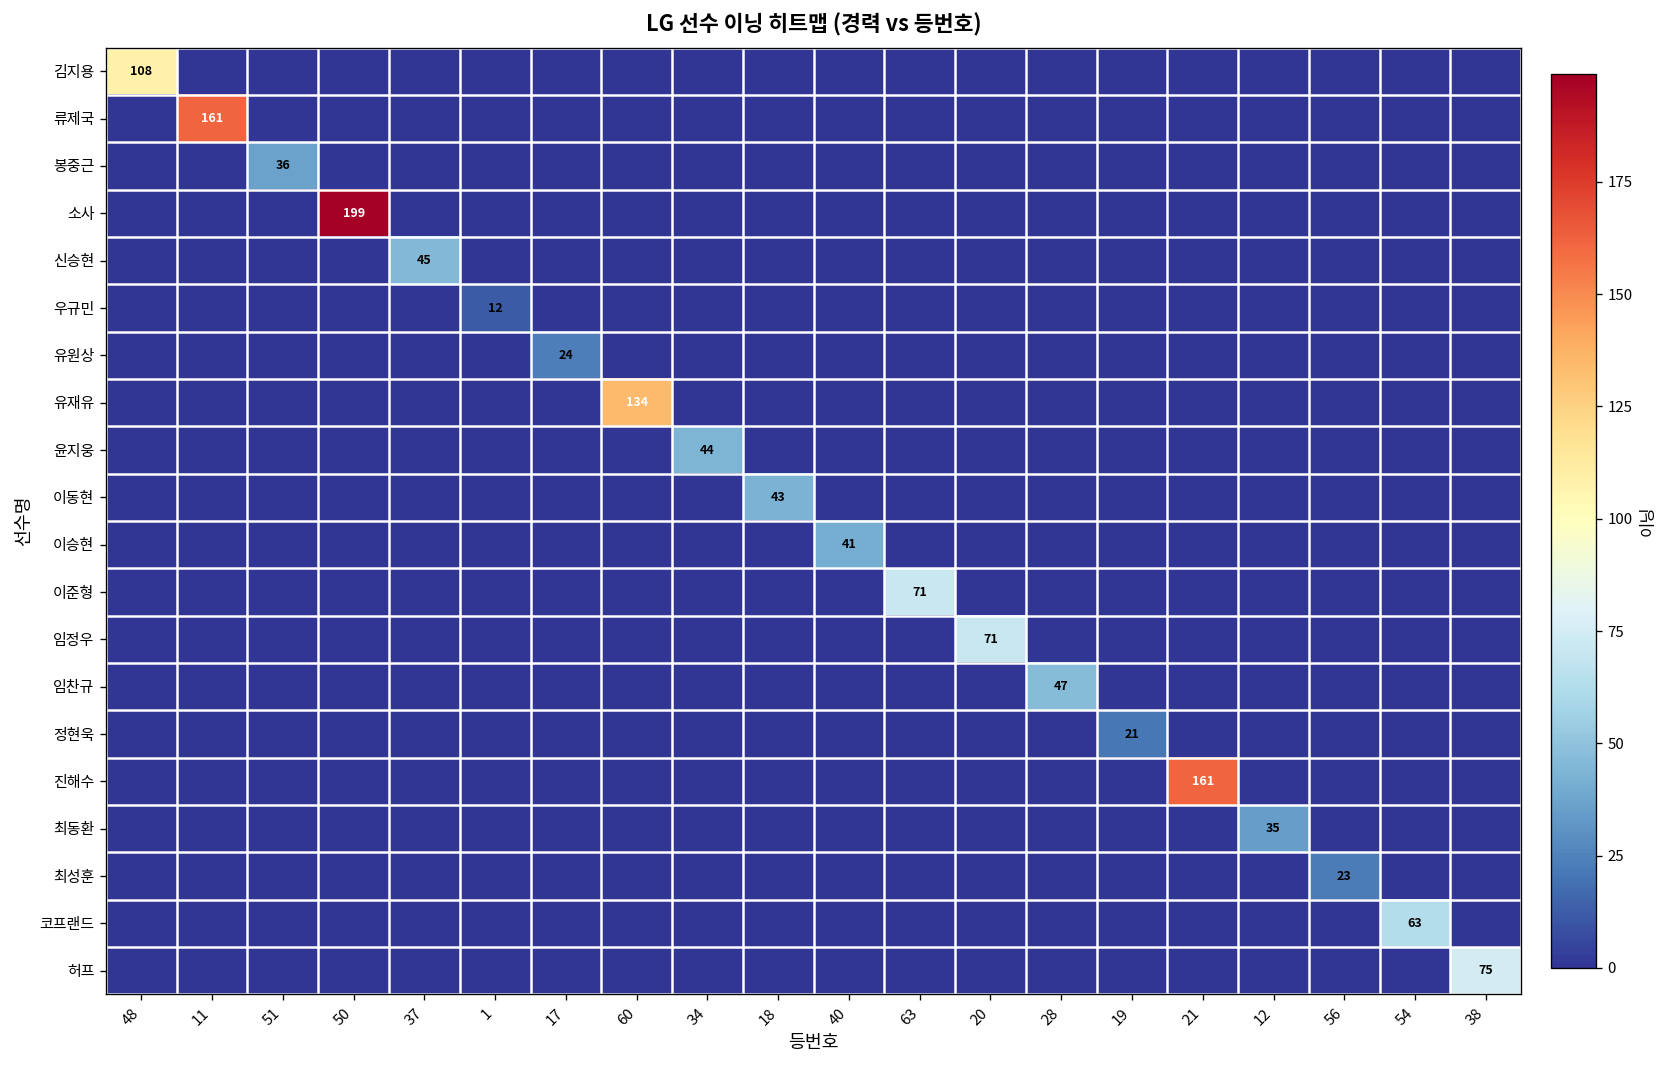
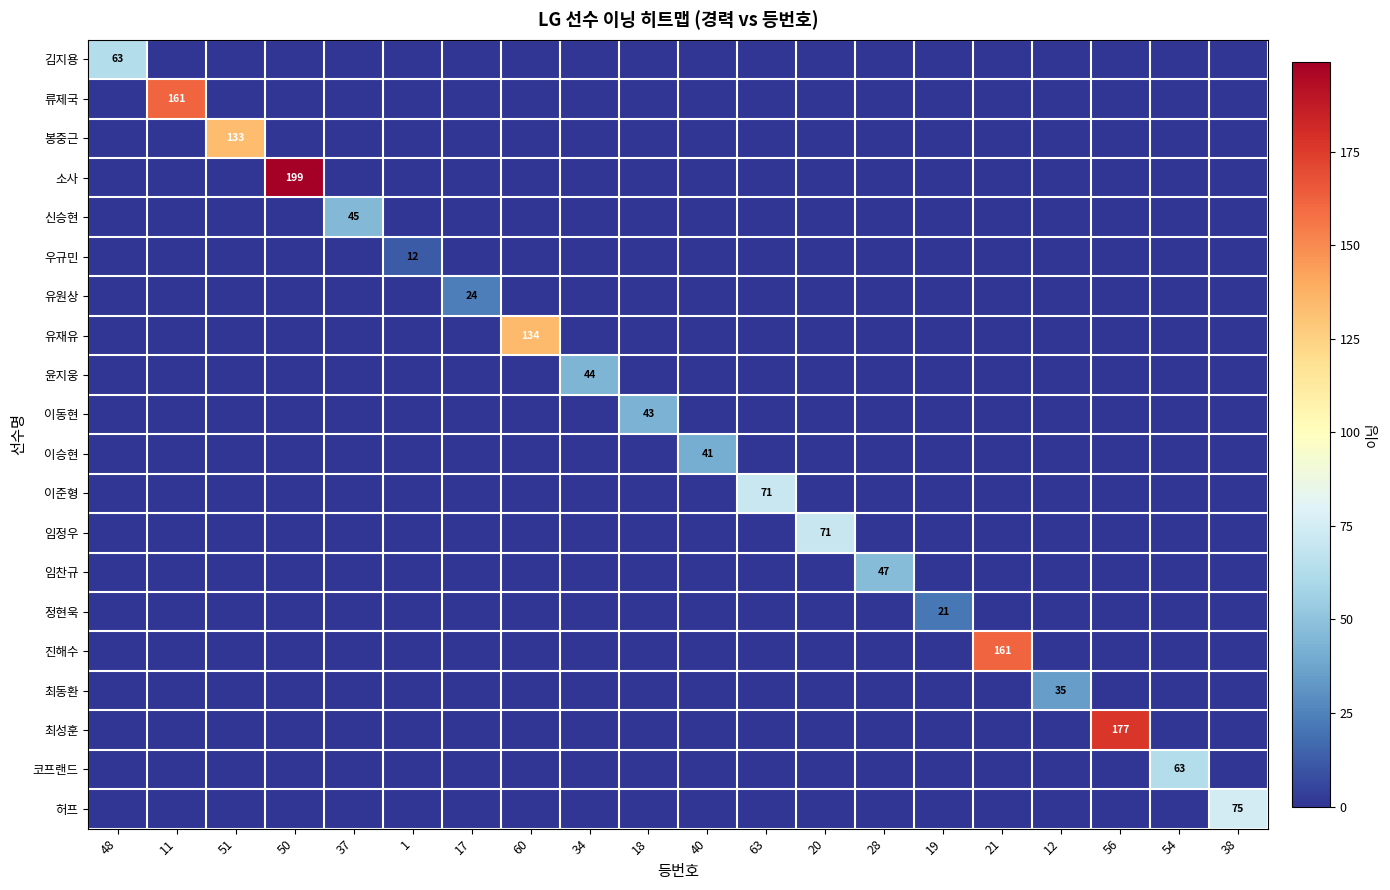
김지용, 48: 108 -> 63
봉중근, 51: 36 -> 133
최성훈, 56: 23 -> 177
